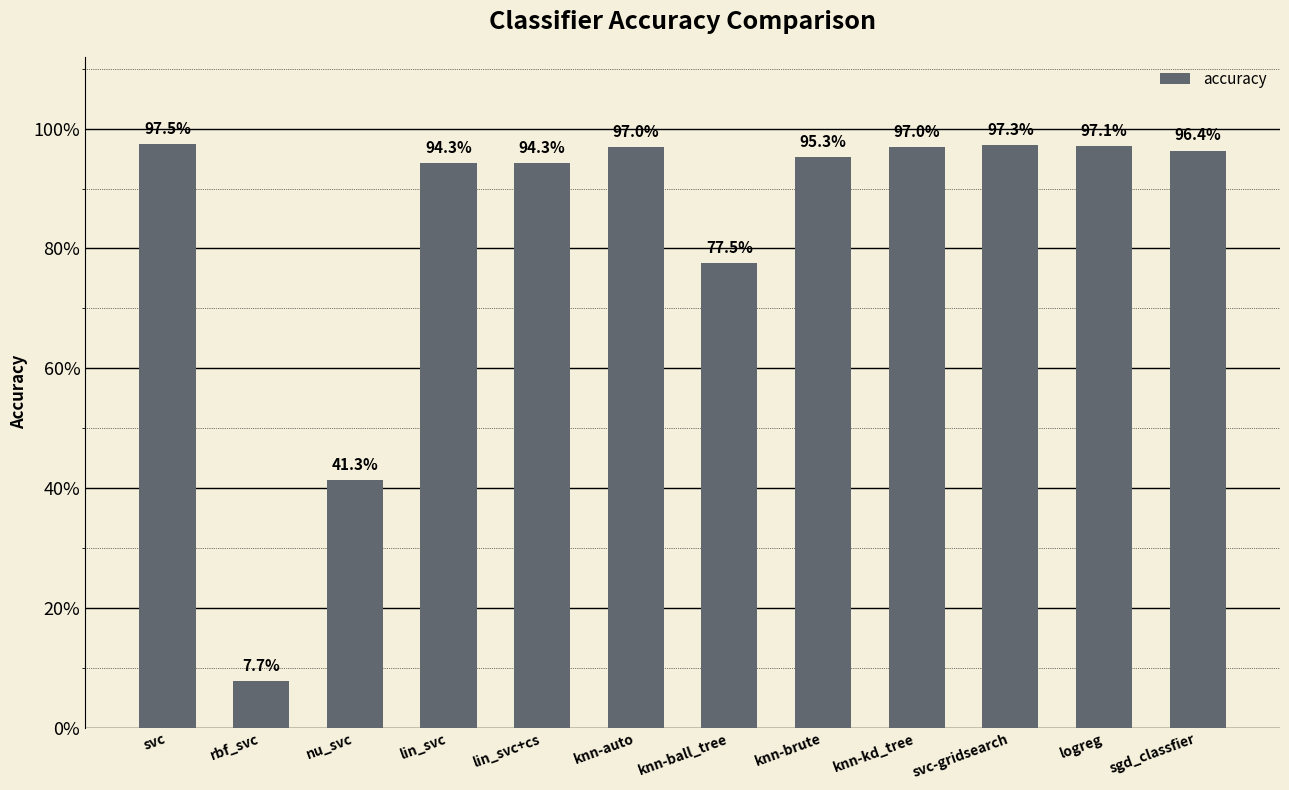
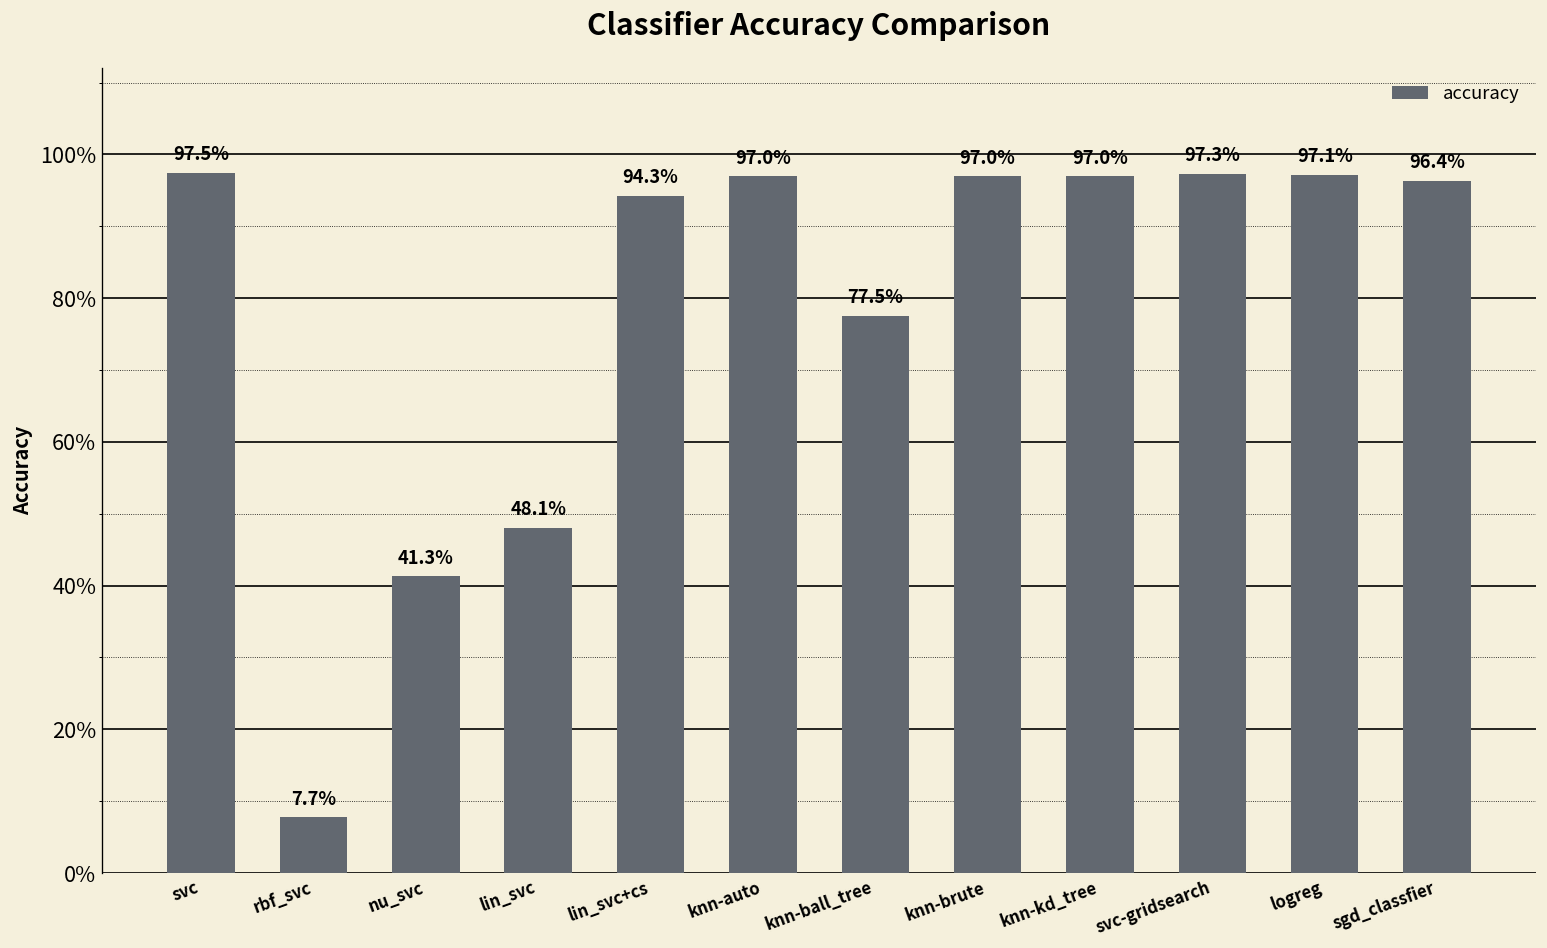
lin_svc: 94.3% -> 48.1%
knn-brute: 95.3% -> 97.0%
